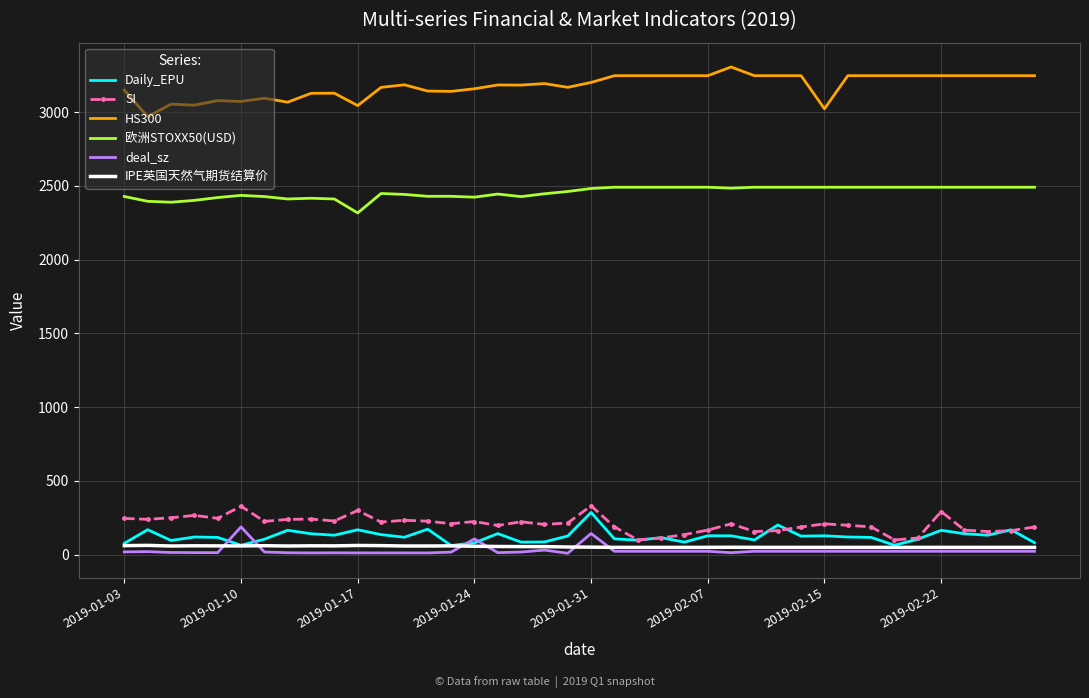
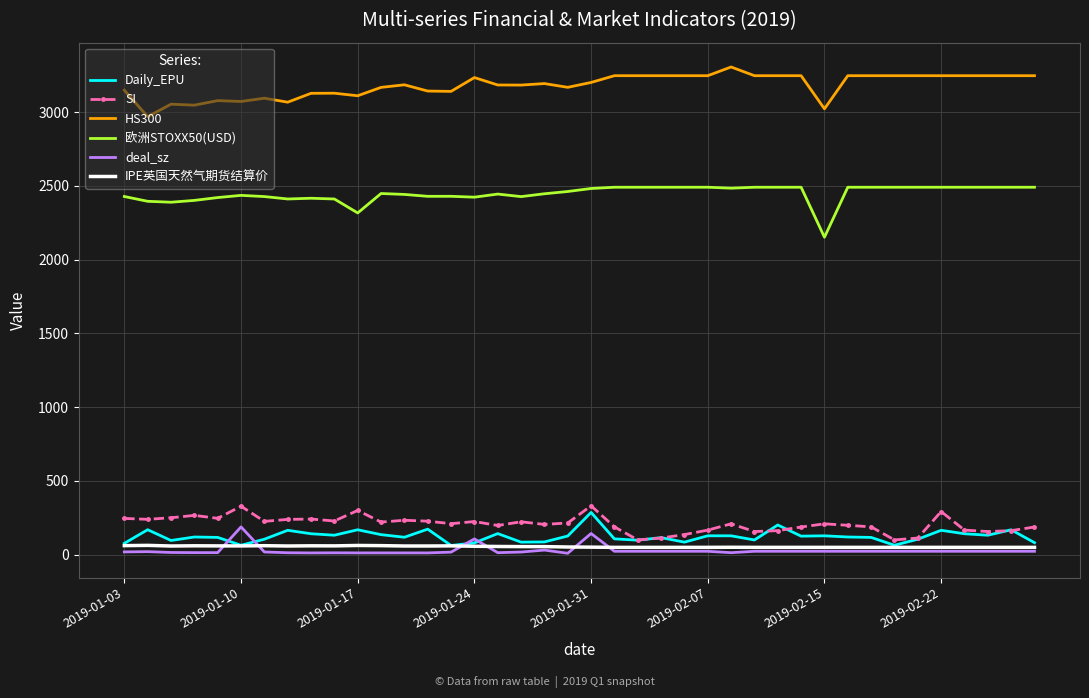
HS300, 2019-01-17: 3040 -> 3110
HS300, 2019-01-24: 3160 -> 3230
欧洲STOXX50(USD), 2019-02-15: 2490 -> 2150
